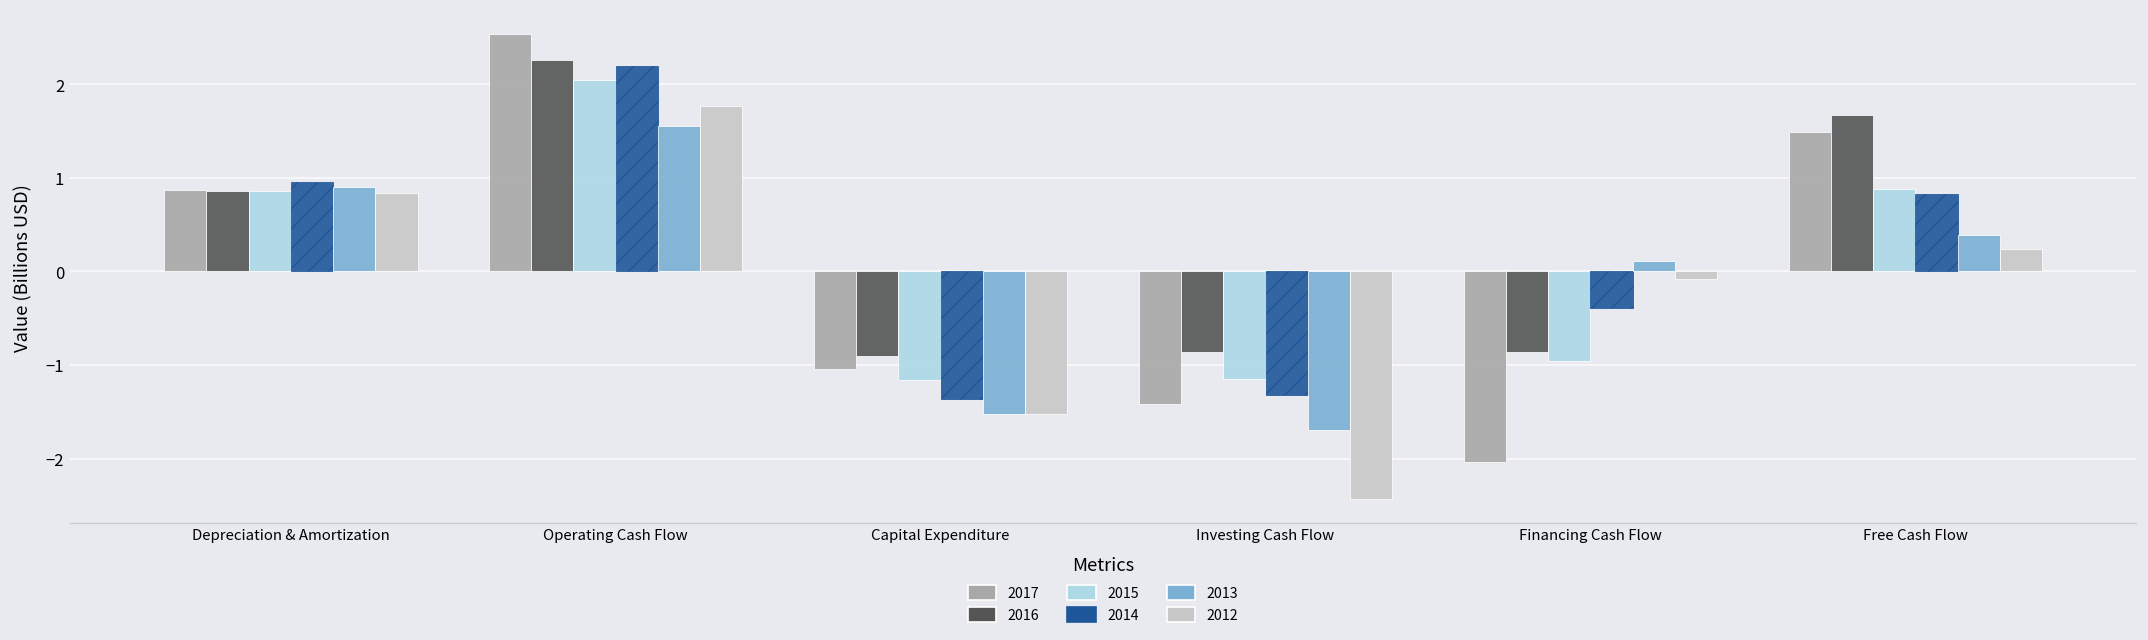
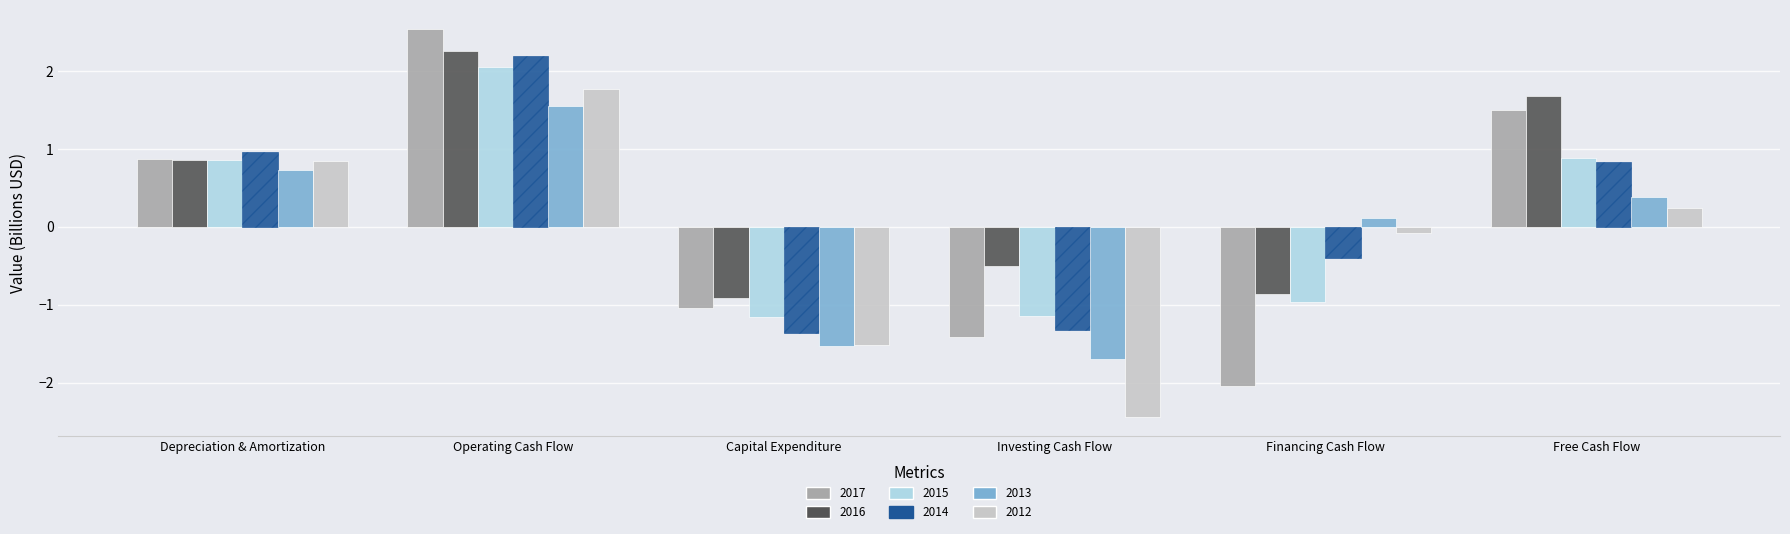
2013, Depreciation & Amortization: 0.9 -> 0.7
2016, Investing Cash Flow: -0.9 -> -0.5
